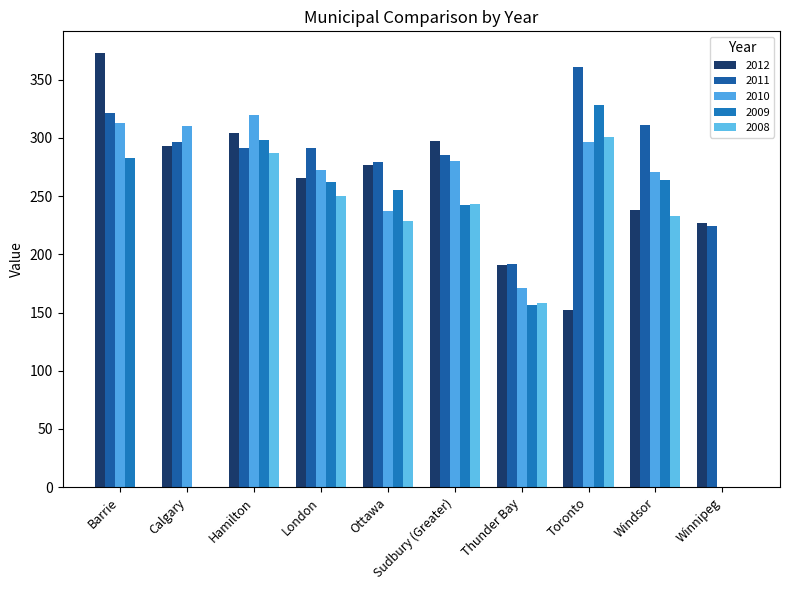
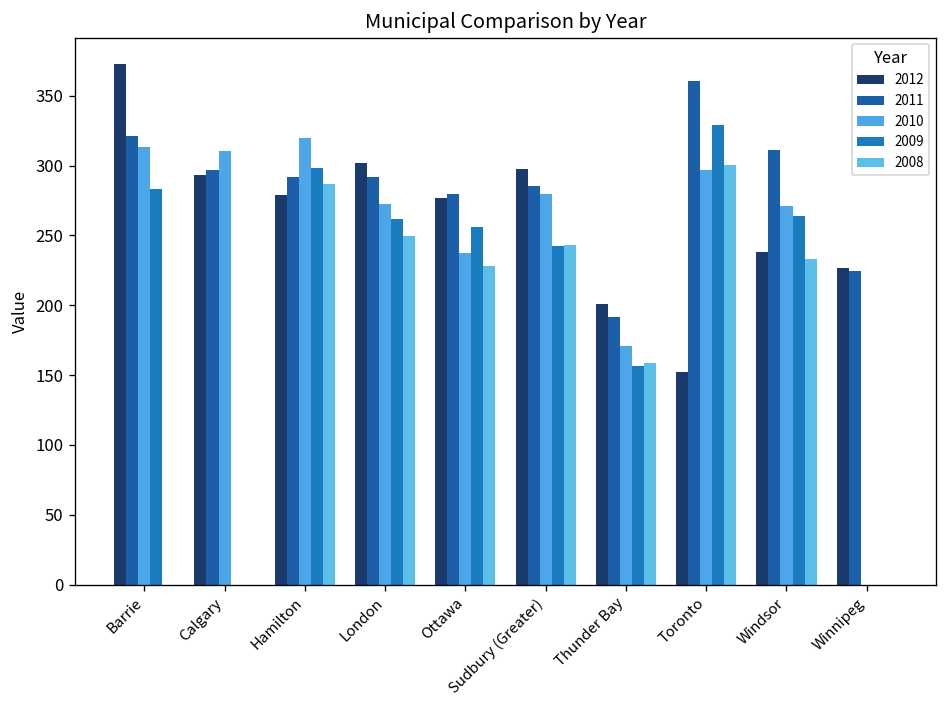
2012, Hamilton: 305 -> 279
2012, London: 266 -> 302
2012, Thunder Bay: 191 -> 201
